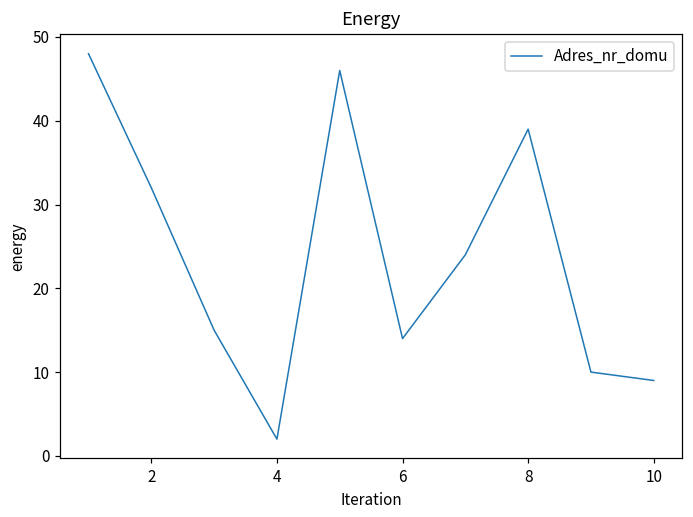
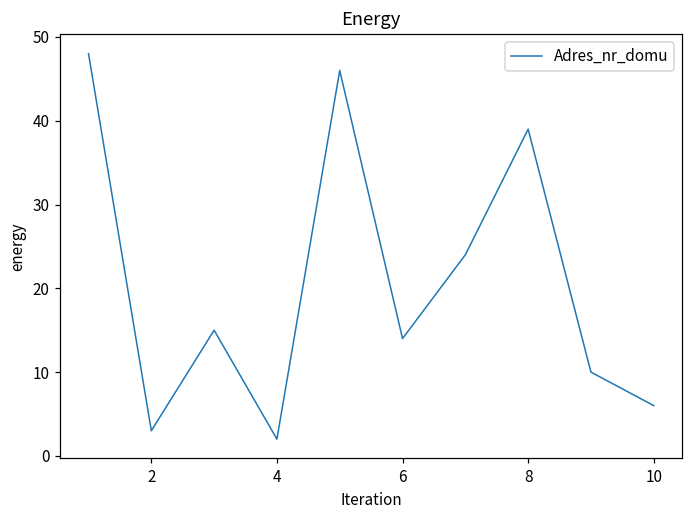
2: 32 -> 3
10: 9 -> 6
